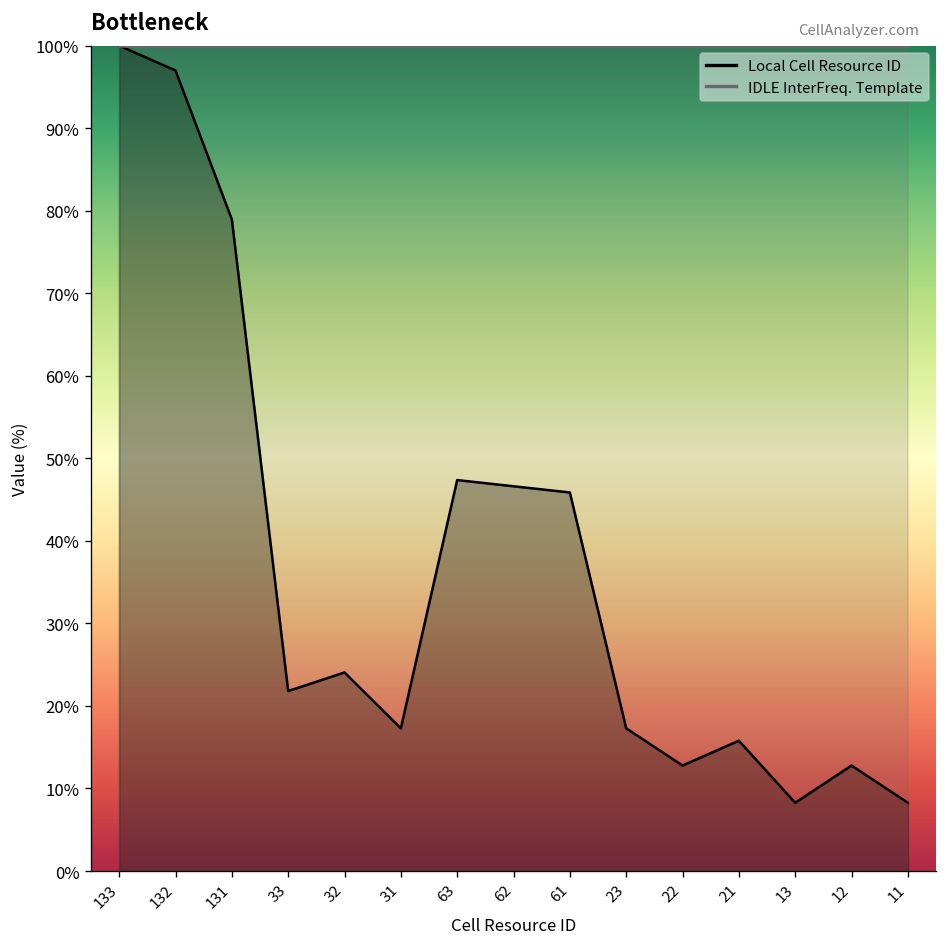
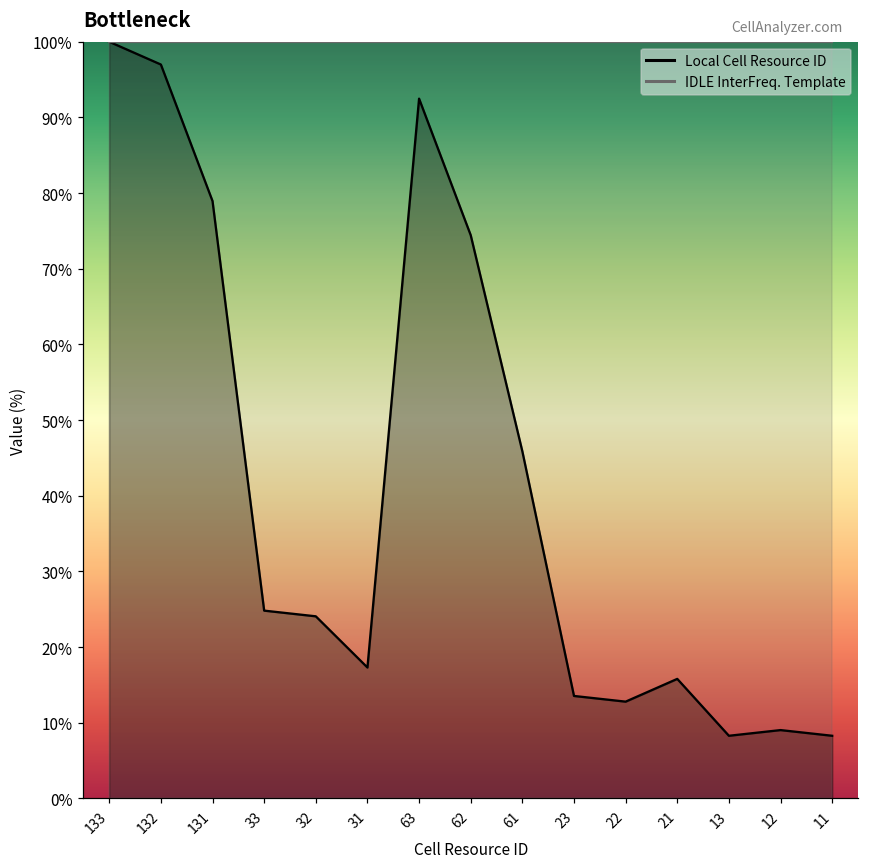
Local Cell Resource ID, 33: 22% -> 25%
Local Cell Resource ID, 63: 47% -> 92%
Local Cell Resource ID, 62: 47% -> 74%
Local Cell Resource ID, 23: 17% -> 14%
Local Cell Resource ID, 12: 13% -> 9%
